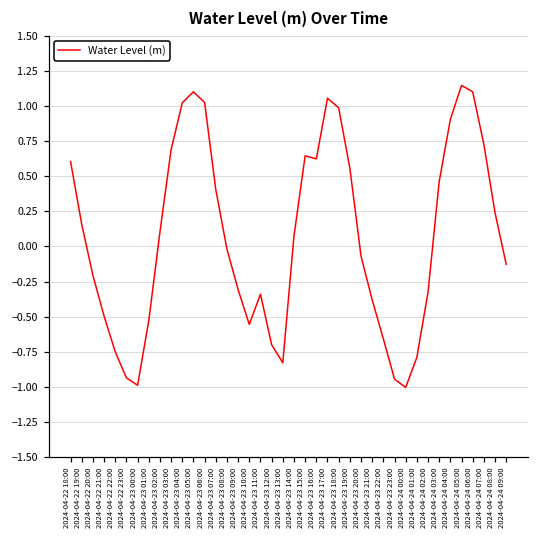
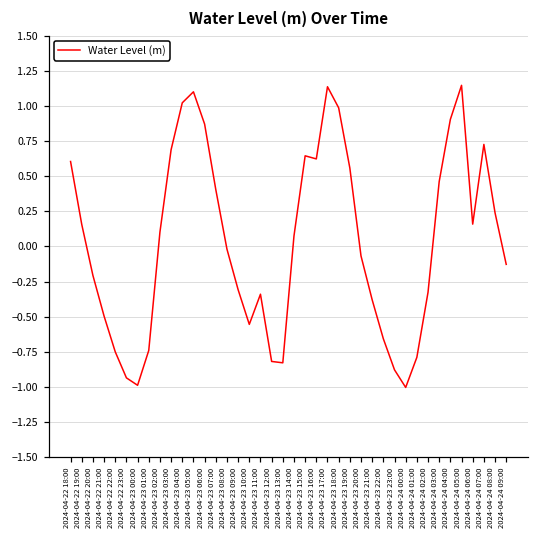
2024-04-23 01:00: -0.53 -> -0.74
2024-04-23 06:00: 1.03 -> 0.87
2024-04-23 12:00: -0.70 -> -0.82
2024-04-23 17:00: 1.06 -> 1.14
2024-04-23 23:00: -0.94 -> -0.88
2024-04-24 06:00: 1.10 -> 0.16
